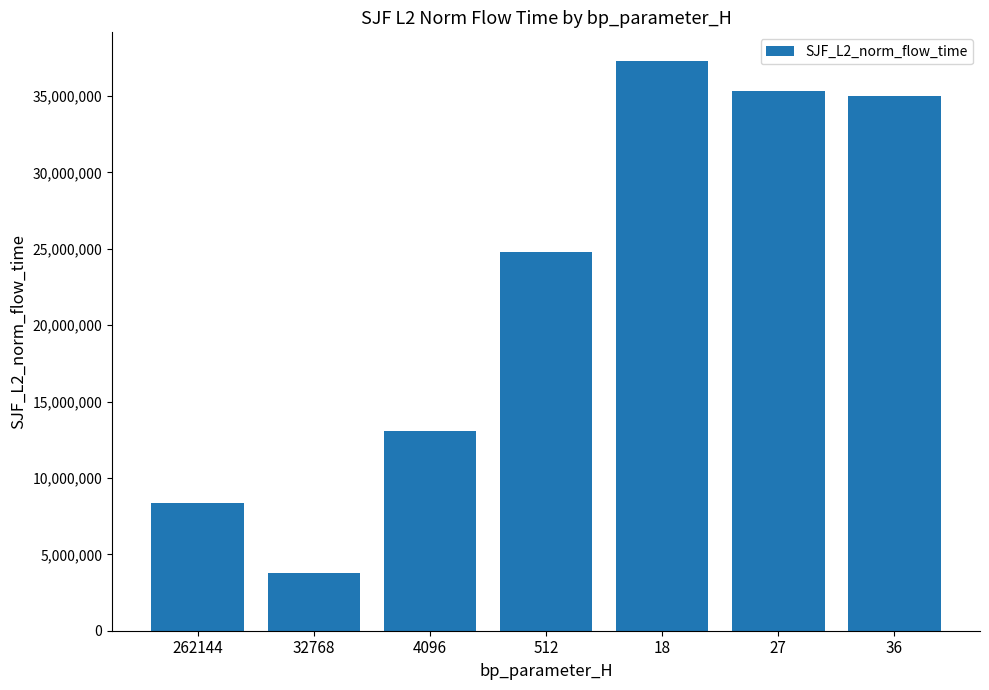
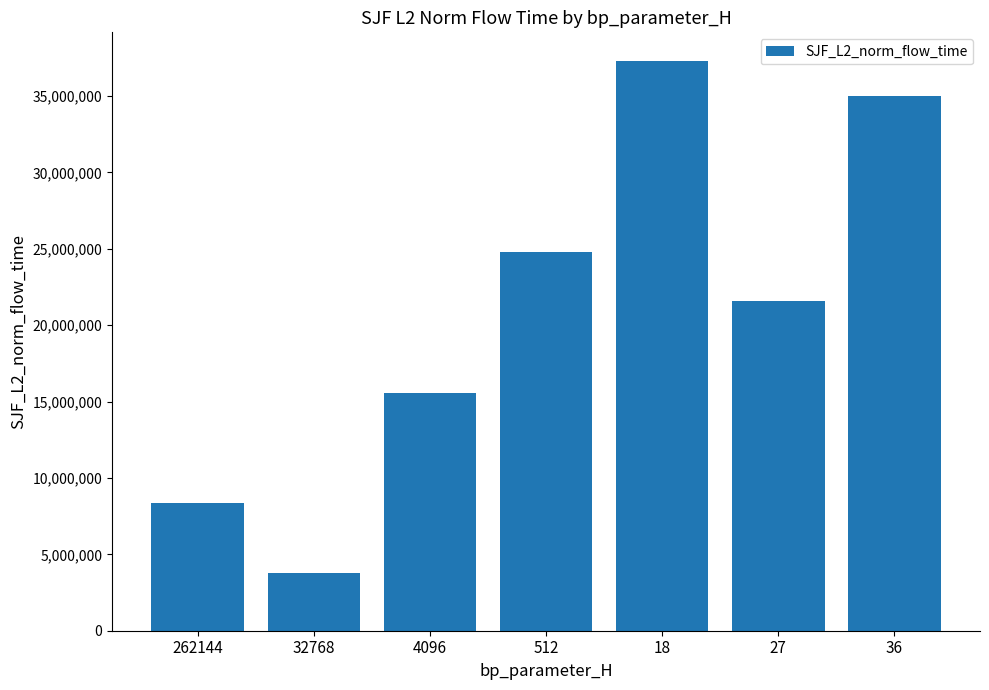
4096: 13,100,000 -> 15,600,000
27: 35,300,000 -> 21,600,000
